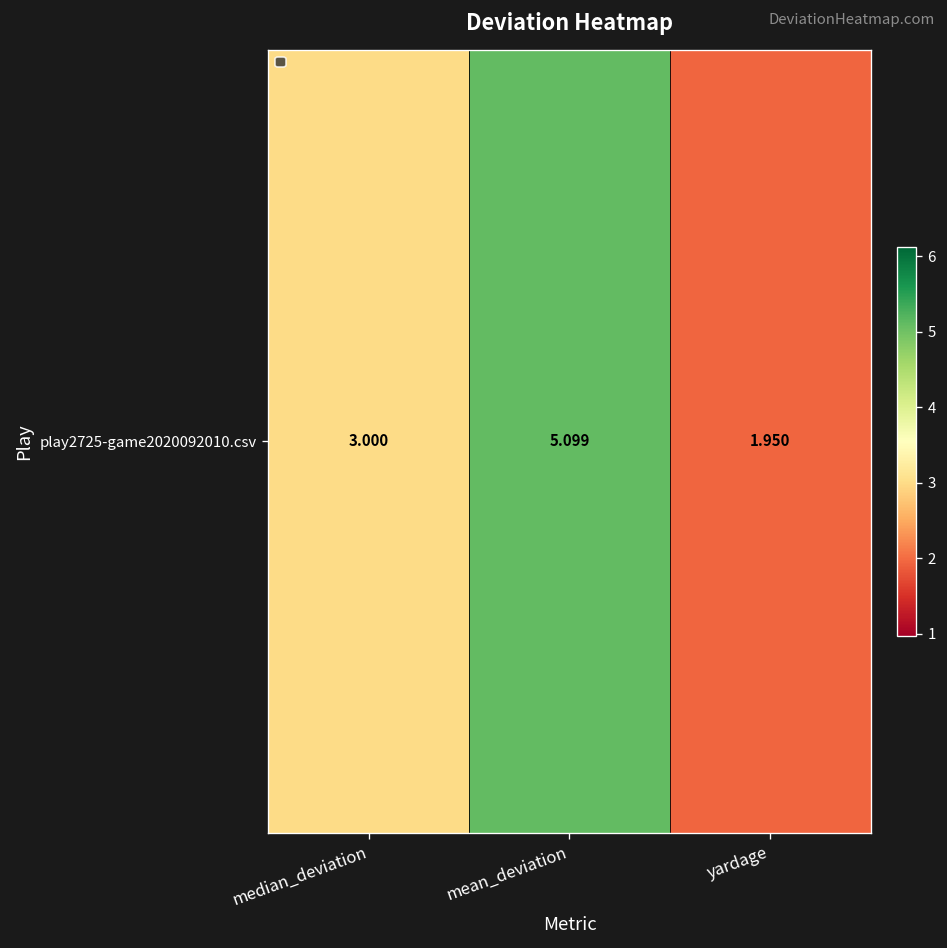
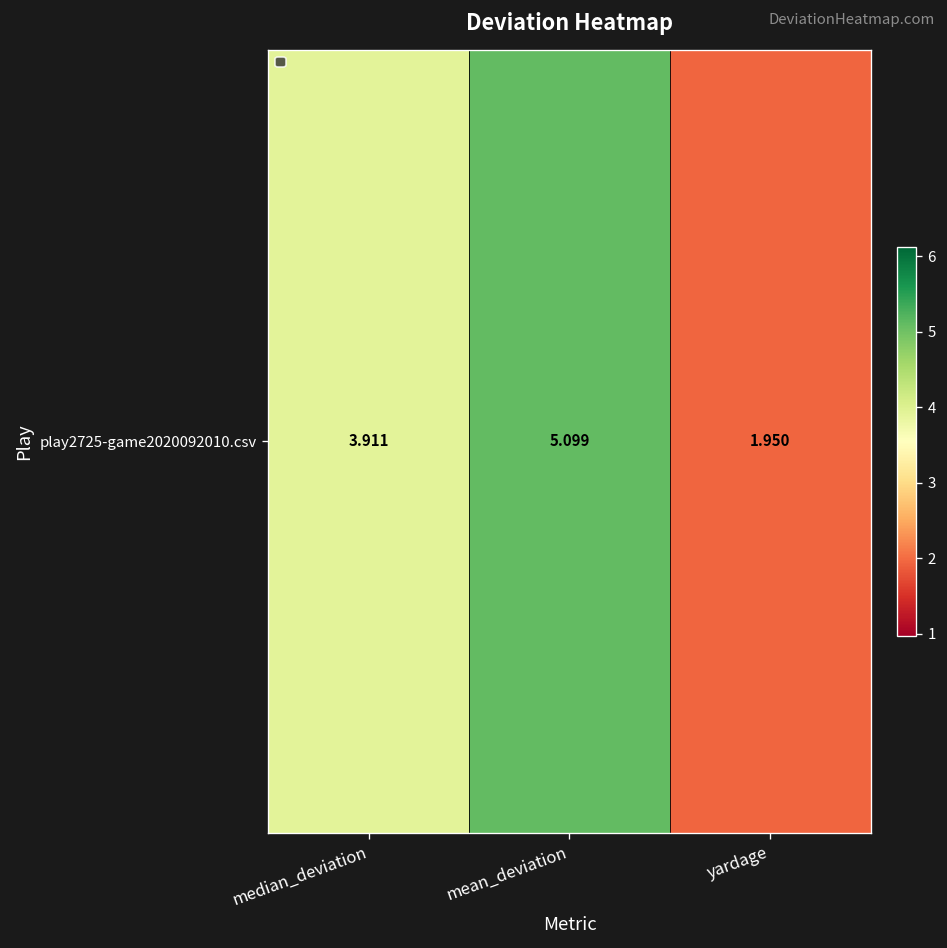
play2725-game2020092010.csv, median_deviation: 3.000 -> 3.911
